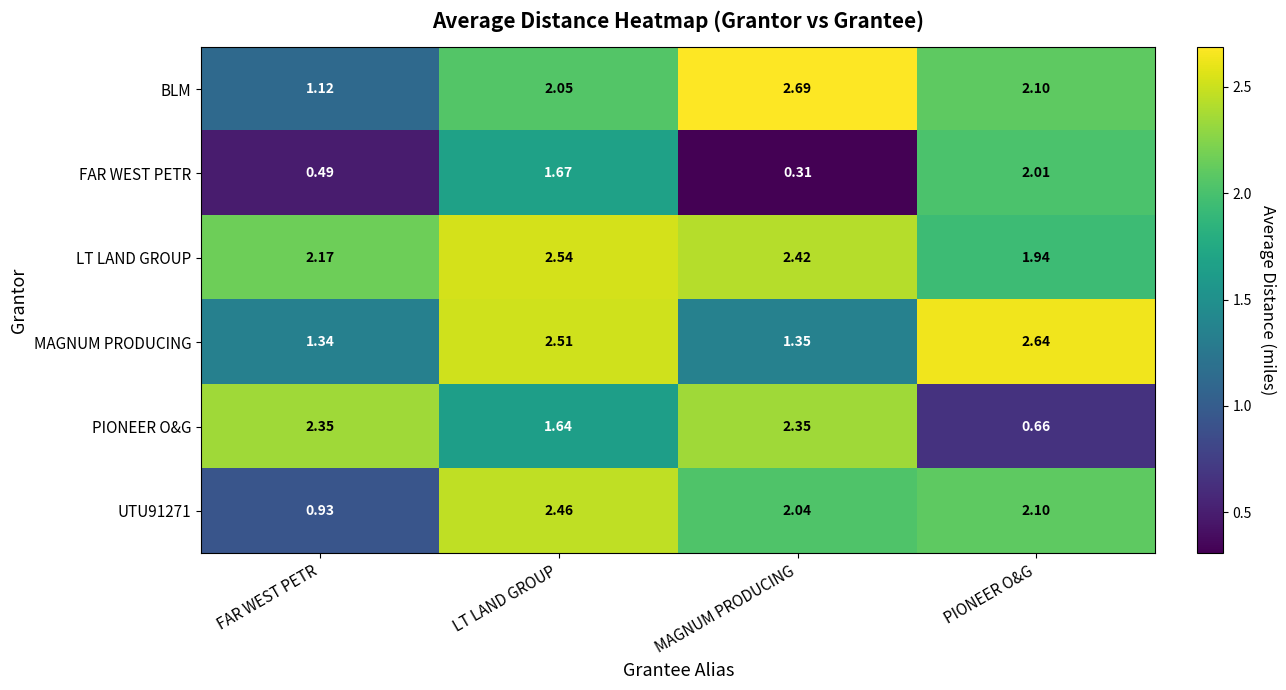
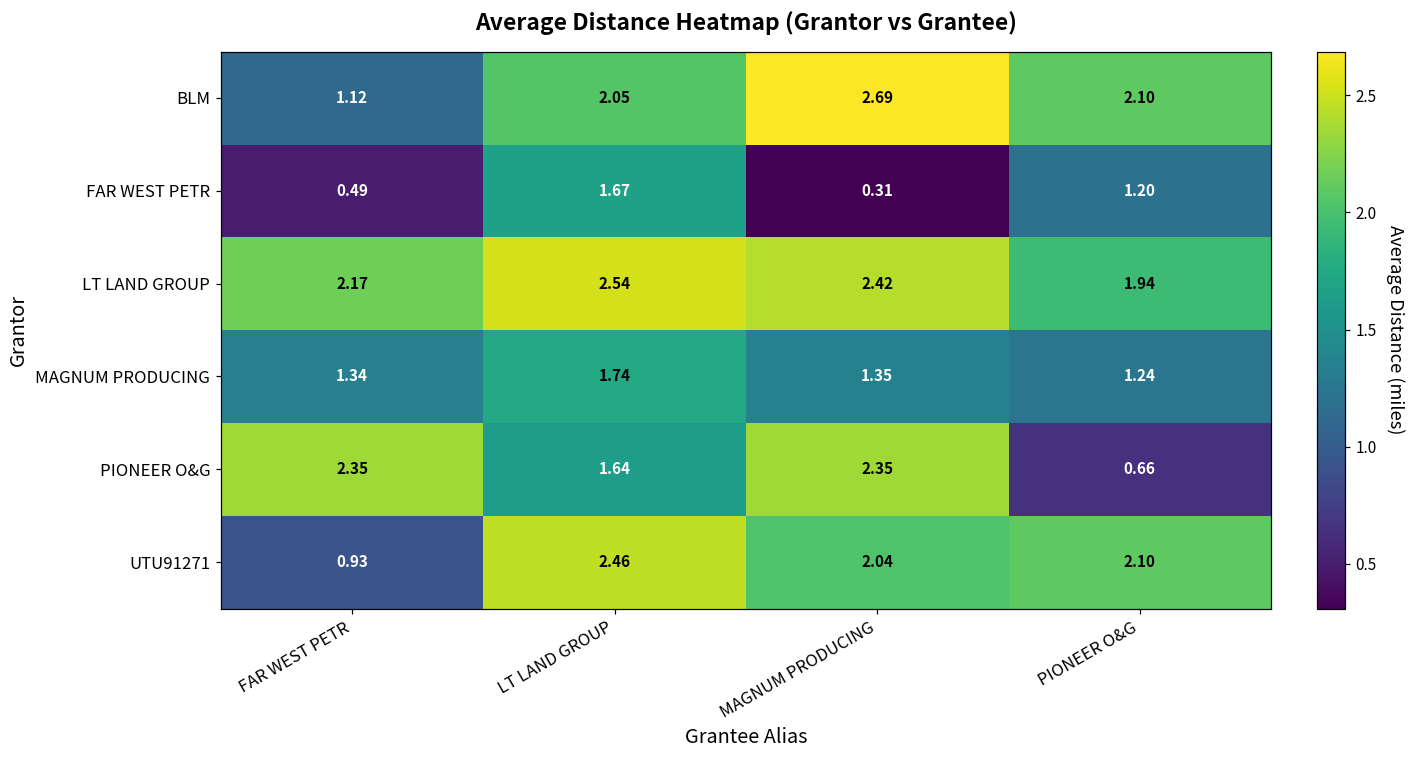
FAR WEST PETR, PIONEER O&G: 2.01 -> 1.20
MAGNUM PRODUCING, LT LAND GROUP: 2.51 -> 1.74
MAGNUM PRODUCING, PIONEER O&G: 2.64 -> 1.24
